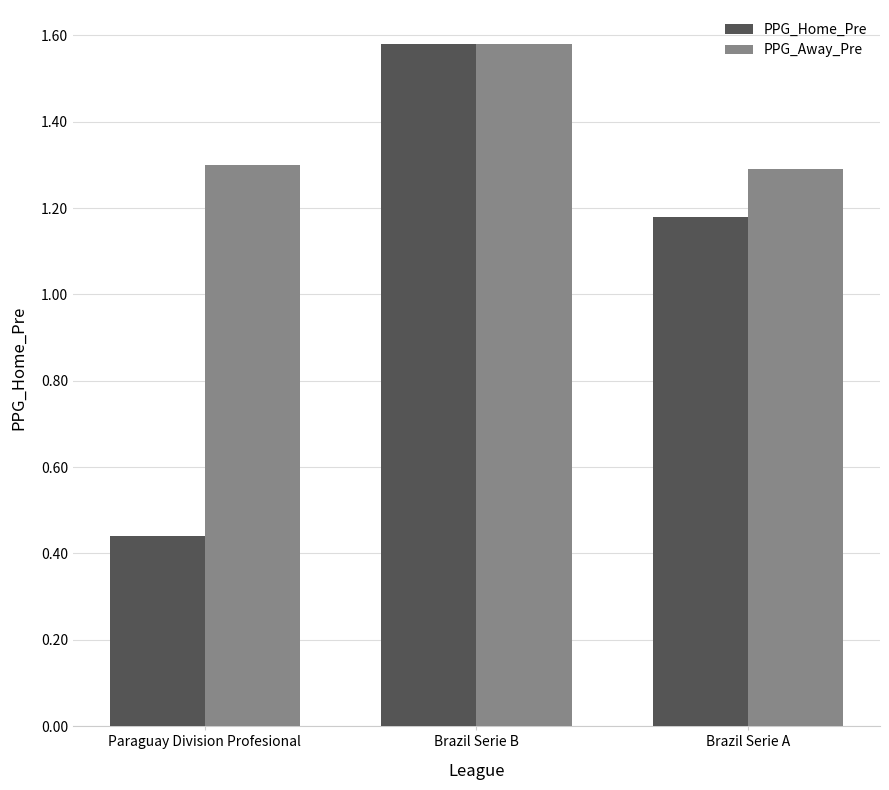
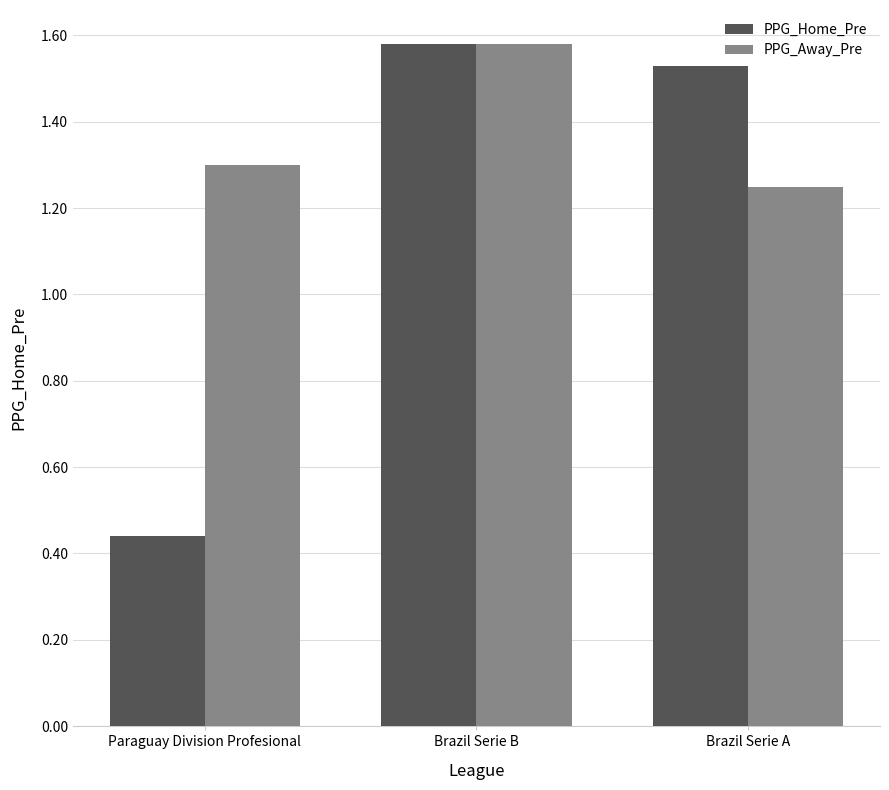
PPG_Home_Pre, Brazil Serie A: 1.18 -> 1.53
PPG_Away_Pre, Brazil Serie A: 1.29 -> 1.25
